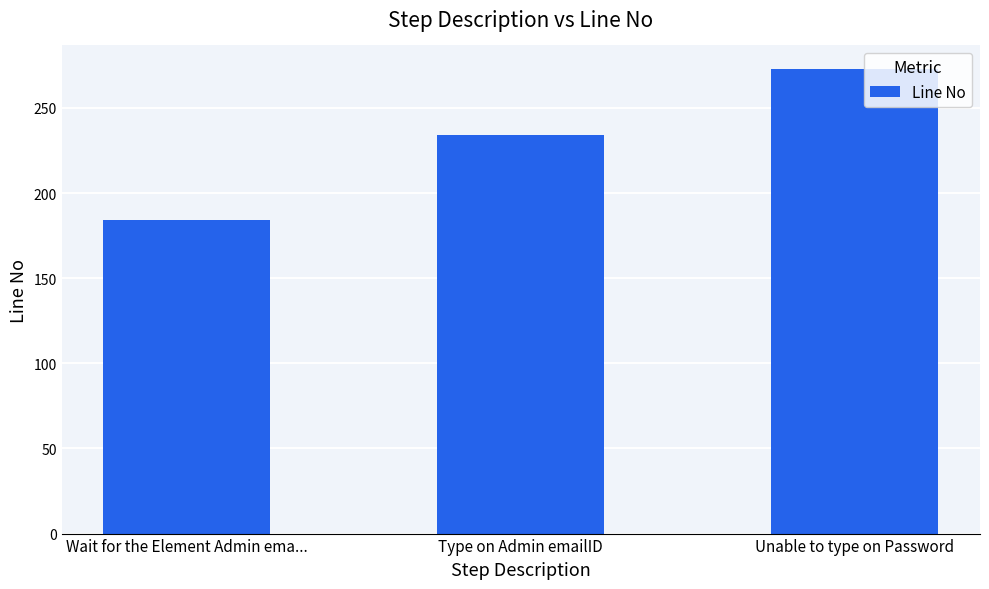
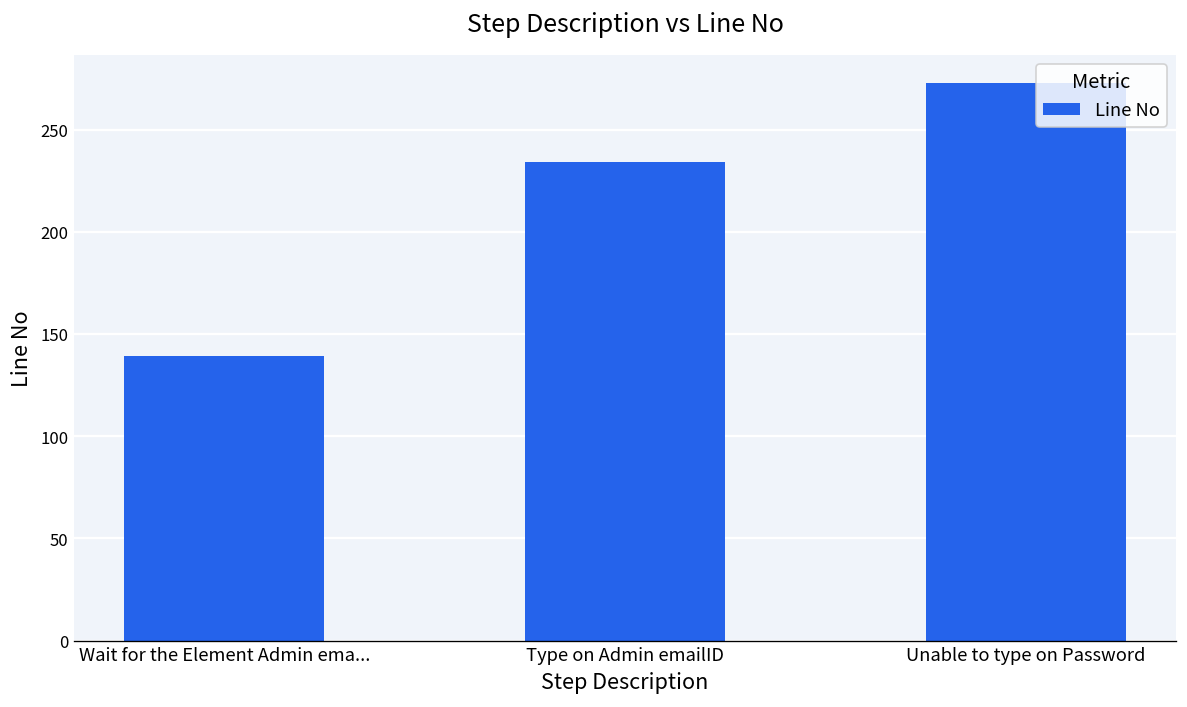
Wait for the Element Admin ema...: 184 -> 139
